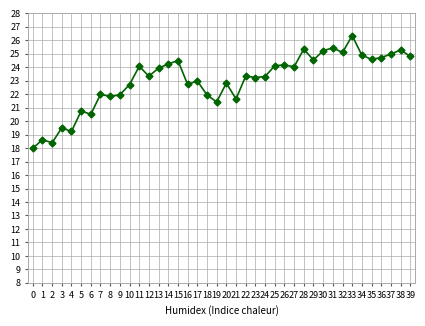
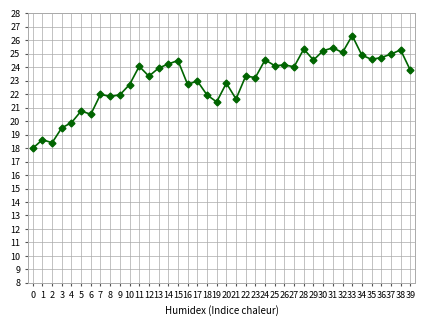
4: 19.2 -> 19.9
24: 23.3 -> 24.6
39: 24.8 -> 23.8
